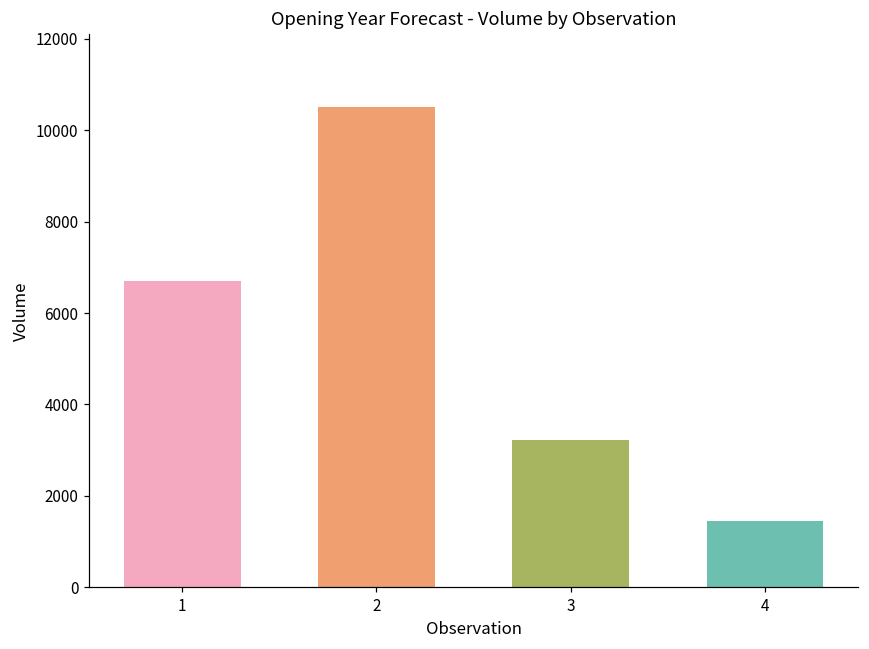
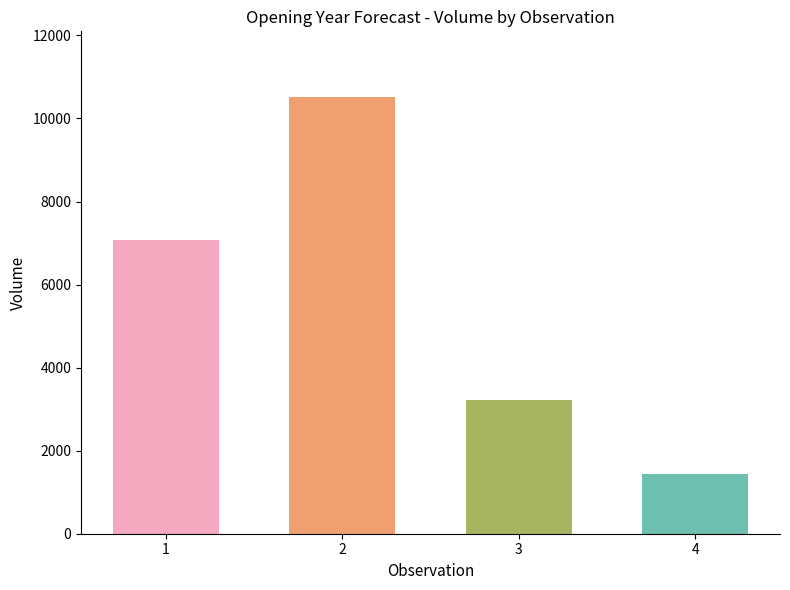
1: 6700 -> 7100
